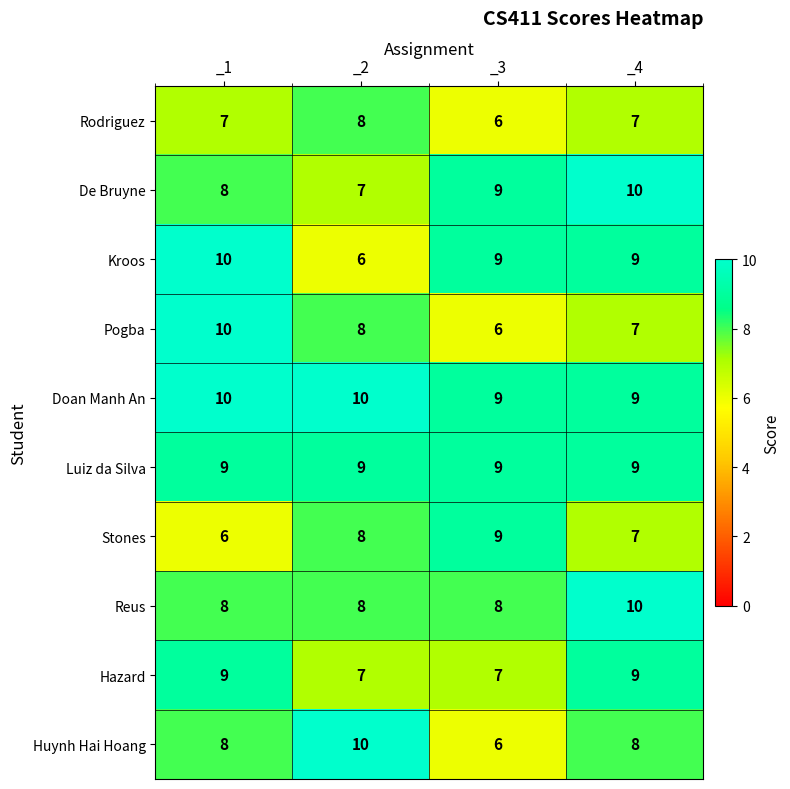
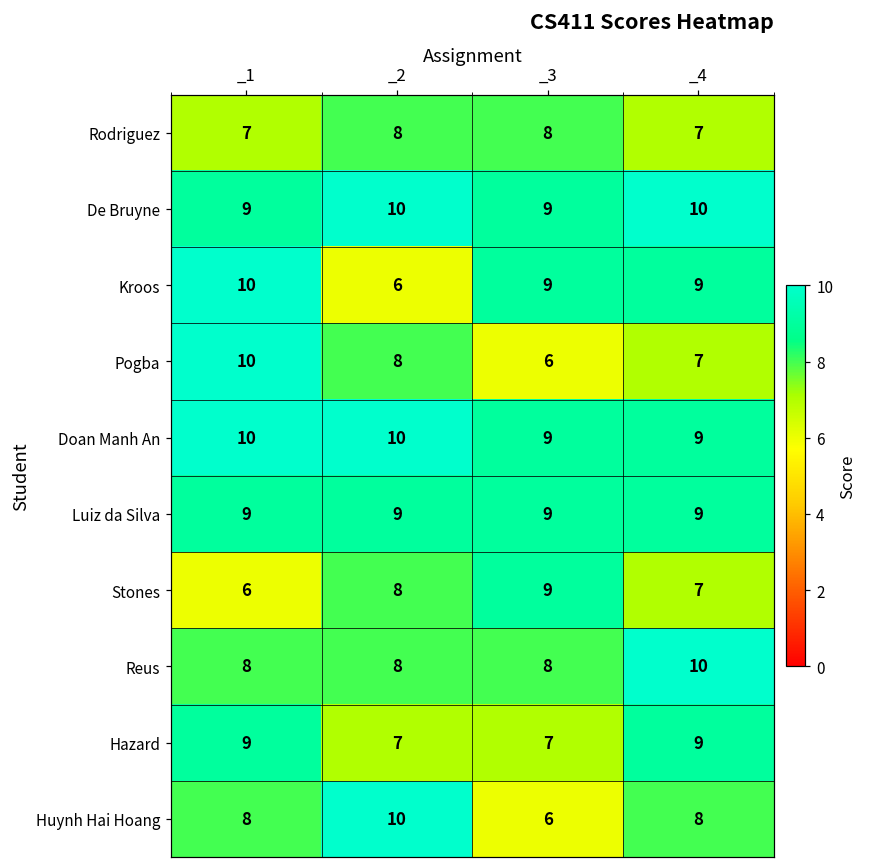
Rodriguez, _3: 6 -> 8
De Bruyne, _1: 8 -> 9
De Bruyne, _2: 7 -> 10
